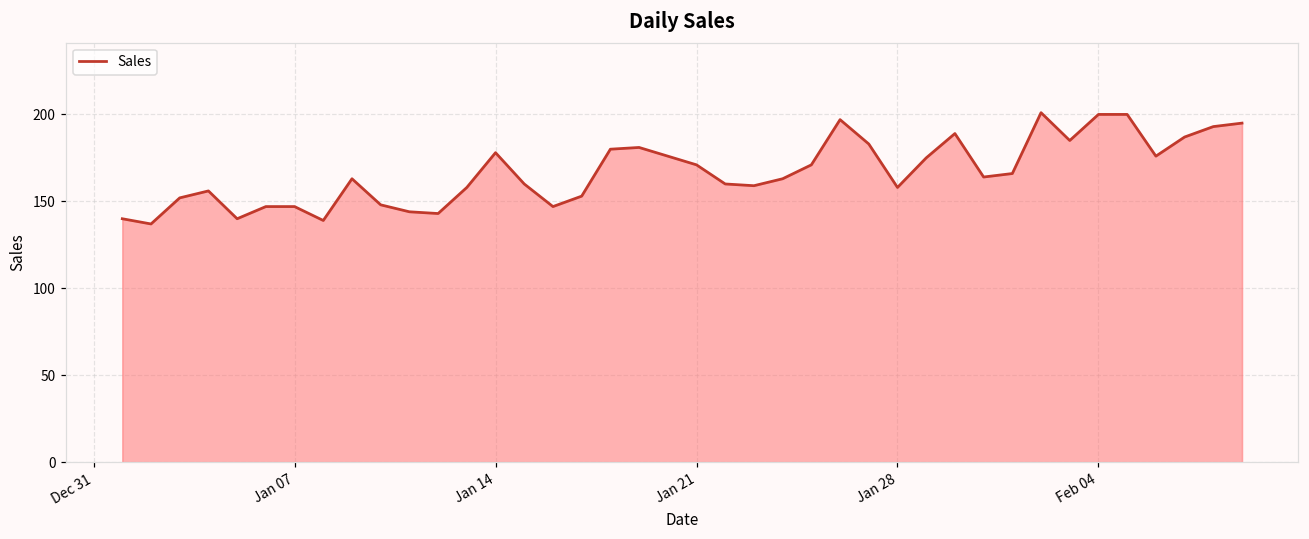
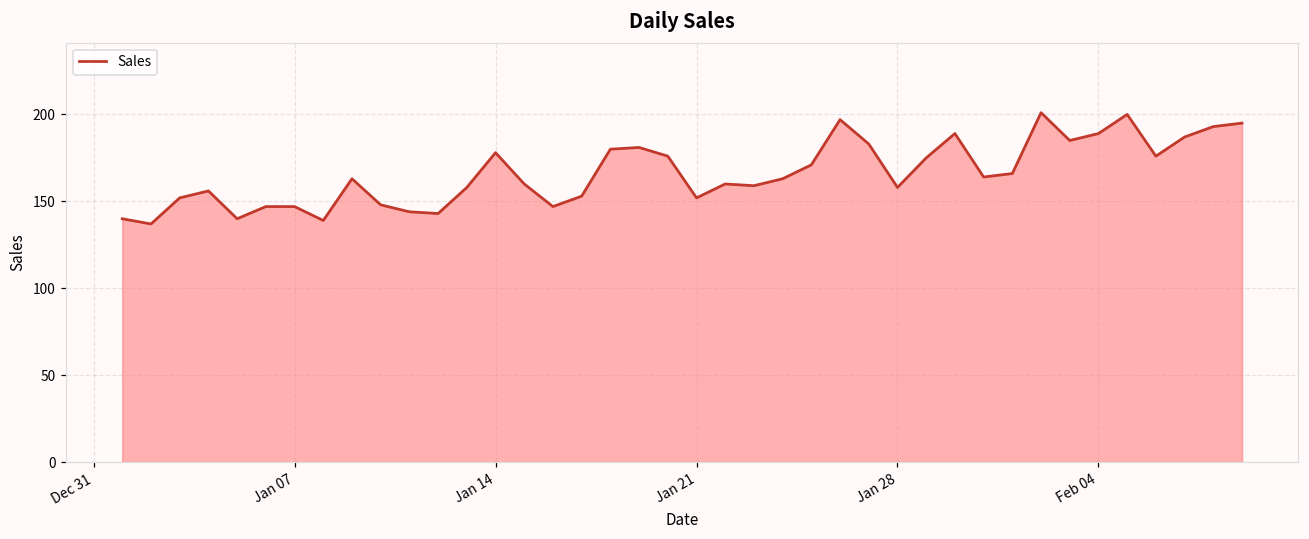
Jan 21: 171 -> 152
Feb 04: 200 -> 189
